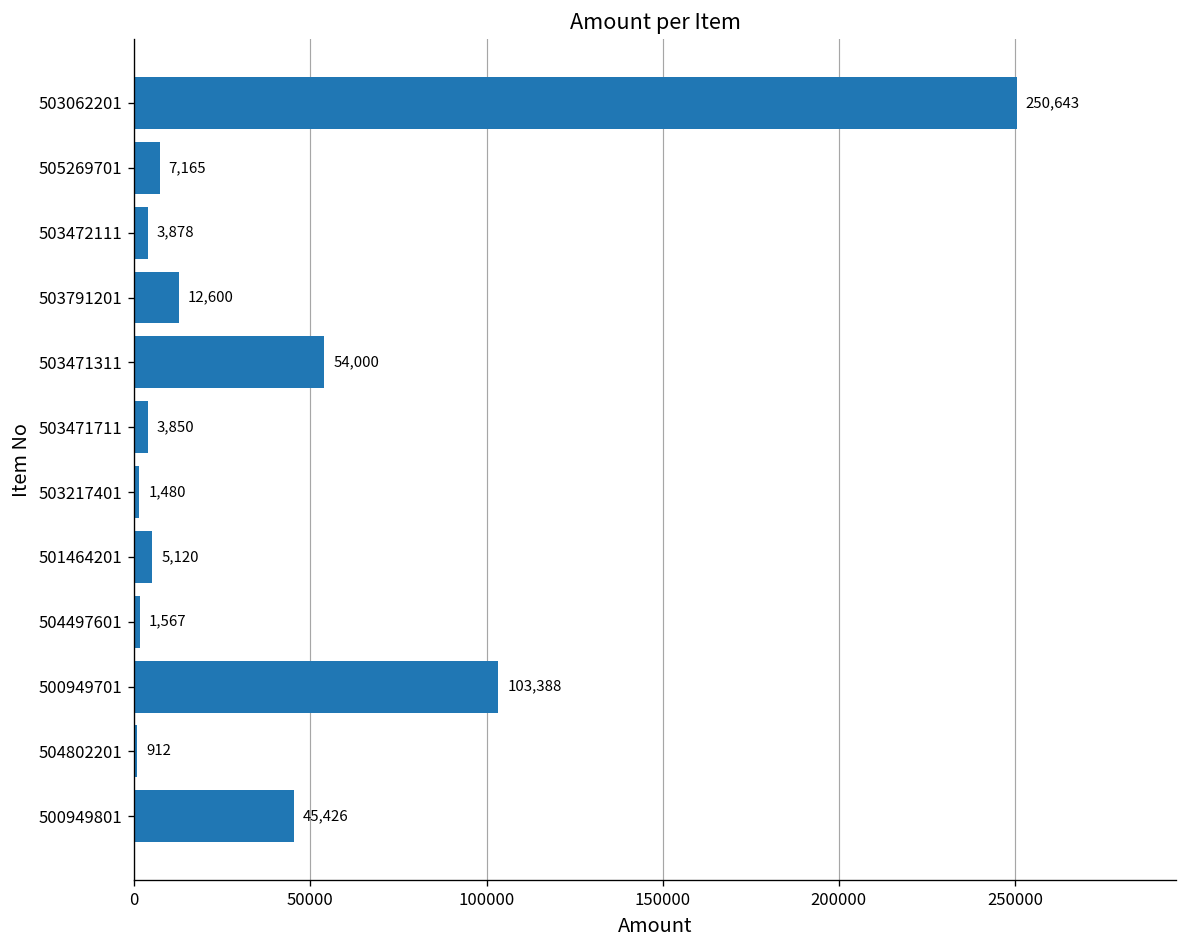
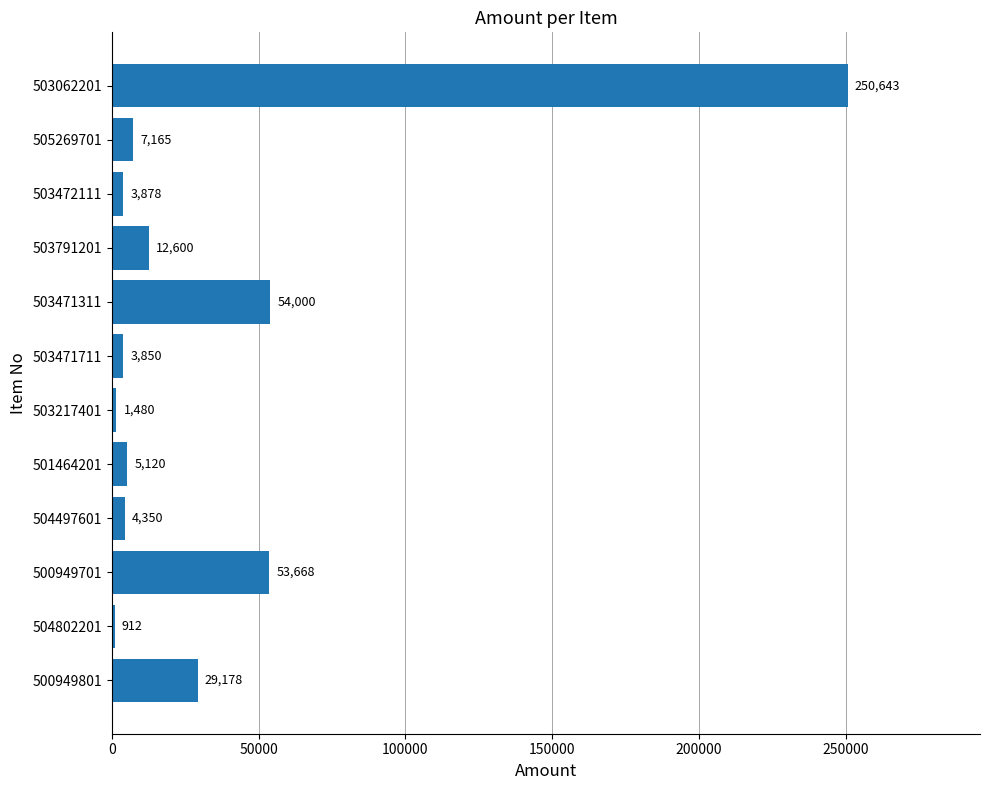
504497601: 1,567 -> 4,350
500949701: 103,388 -> 53,668
500949801: 45,426 -> 29,178
